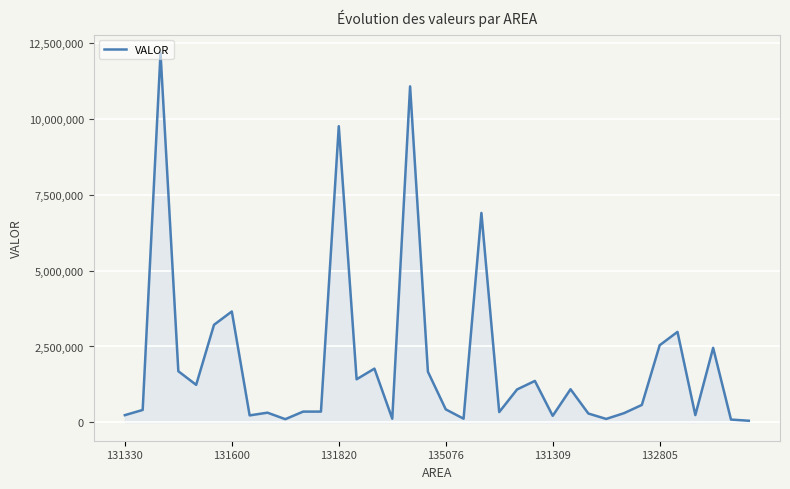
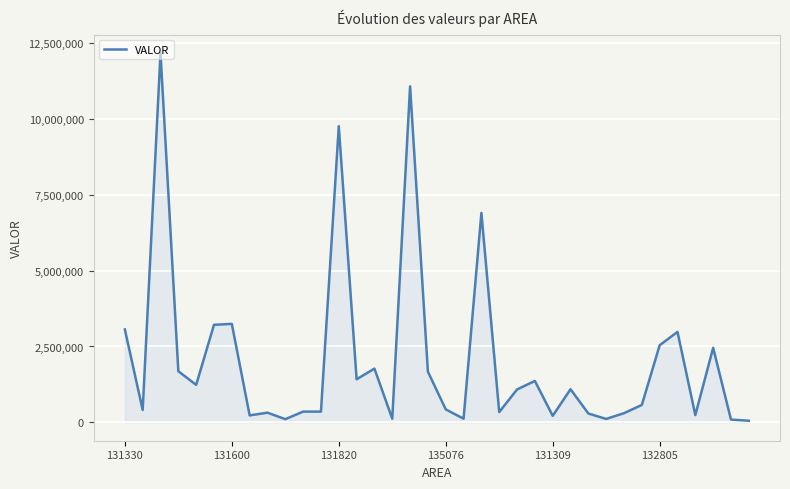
131330: 200,000 -> 3,100,000
131600: 3,700,000 -> 3,200,000
